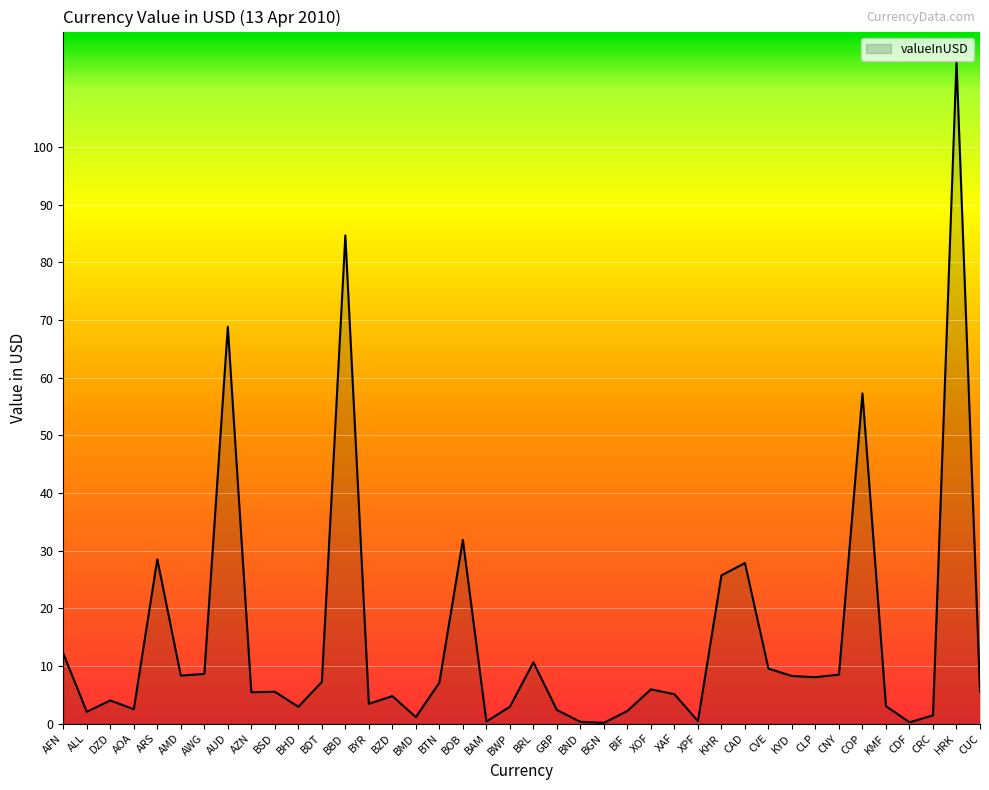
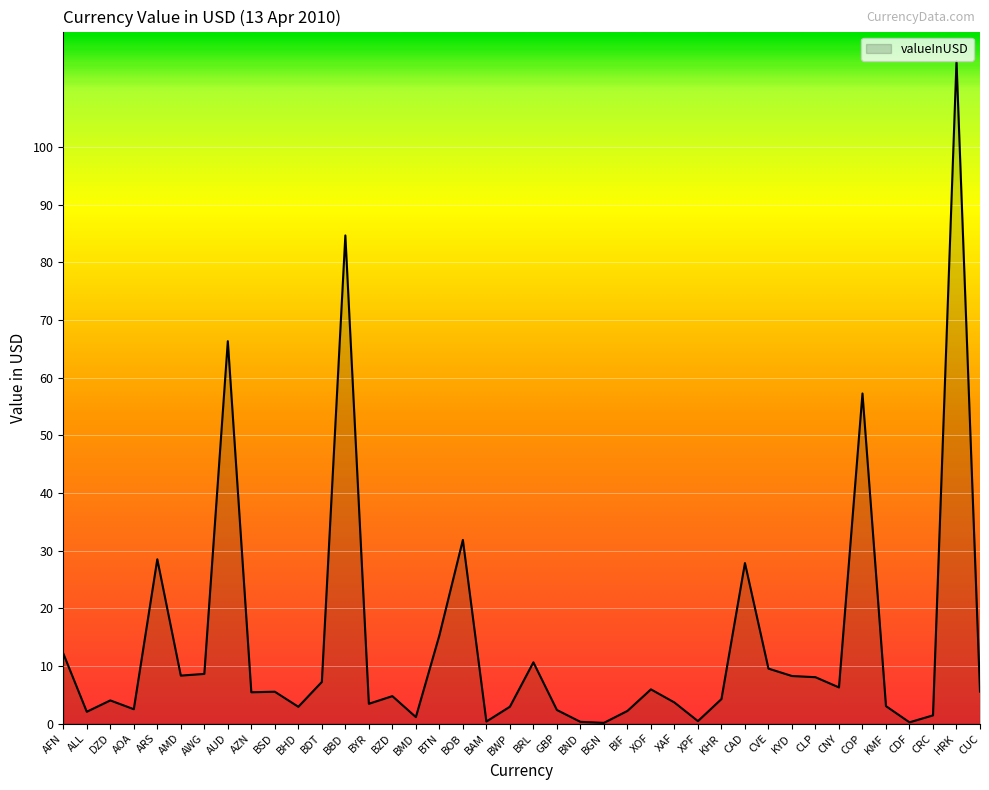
AUD: 69 -> 66
BTN: 7 -> 15
XAF: 5 -> 4
KHR: 26 -> 4
CNY: 8 -> 6
